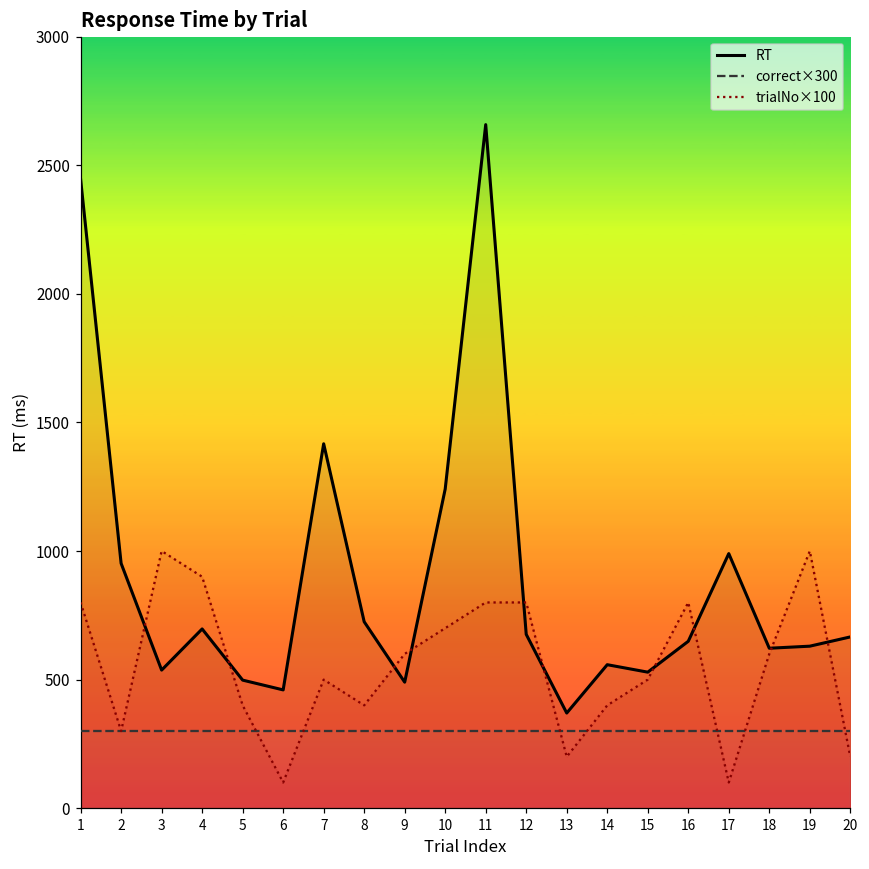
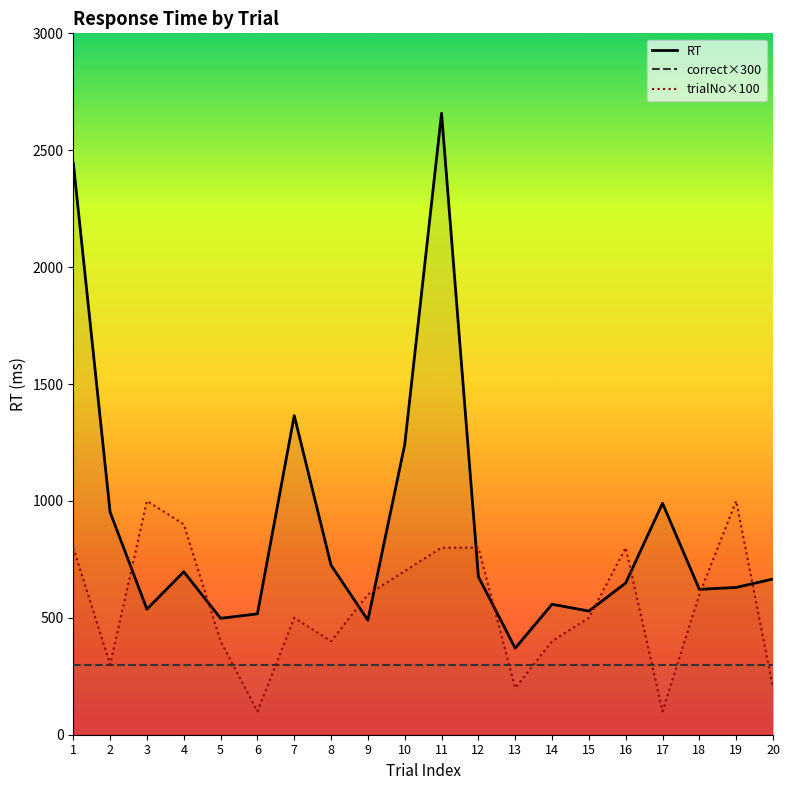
RT, 6: 460 -> 520
RT, 7: 1420 -> 1370
